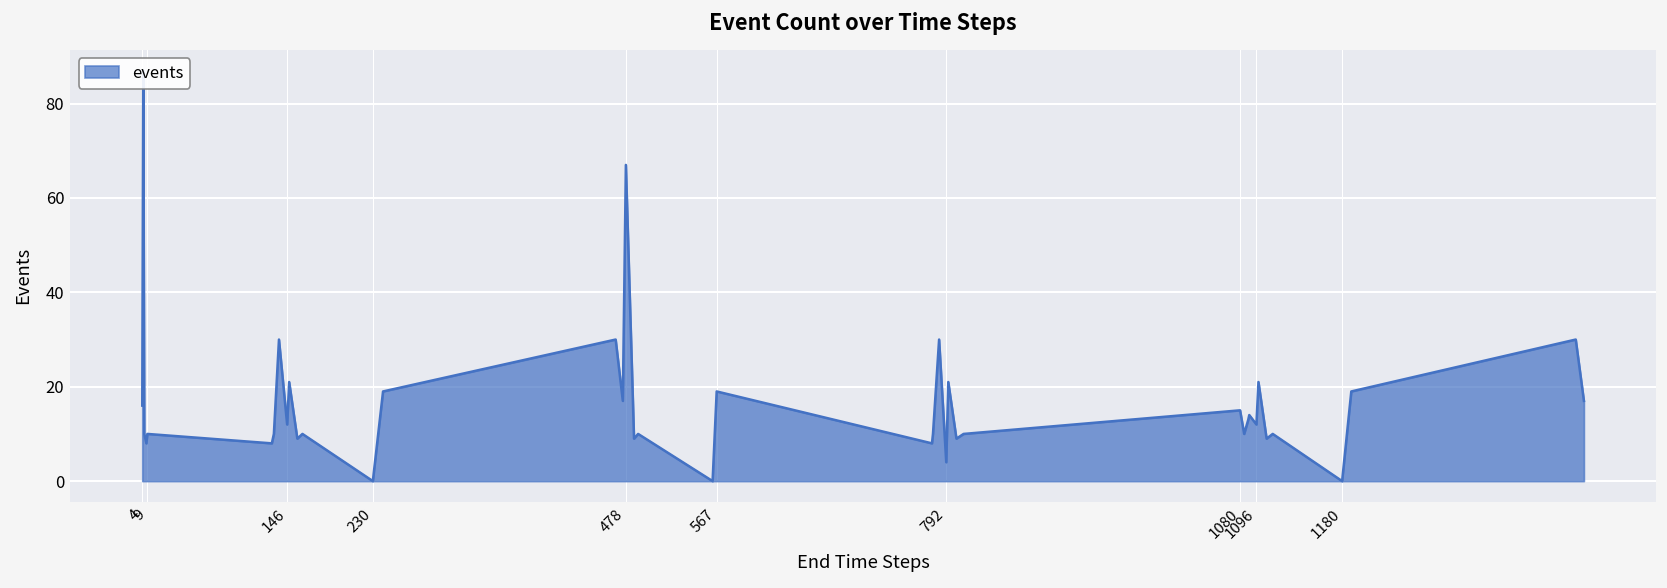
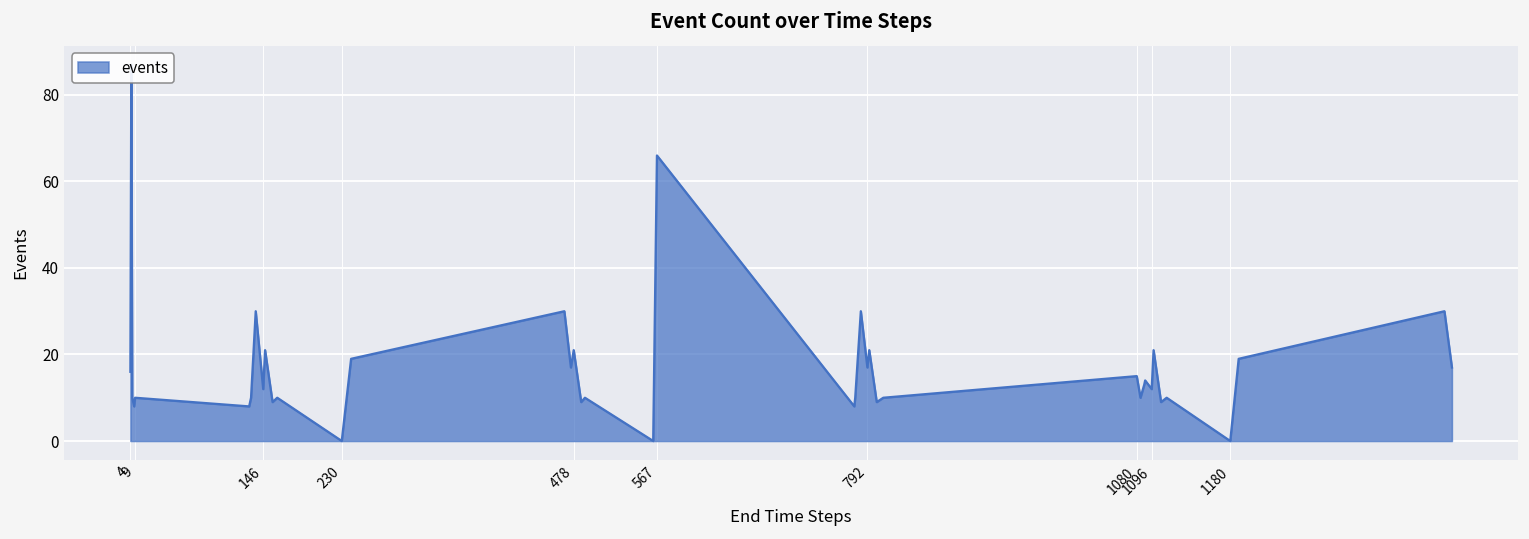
478: 67 -> 21
567: 19 -> 66
792: 4 -> 17
